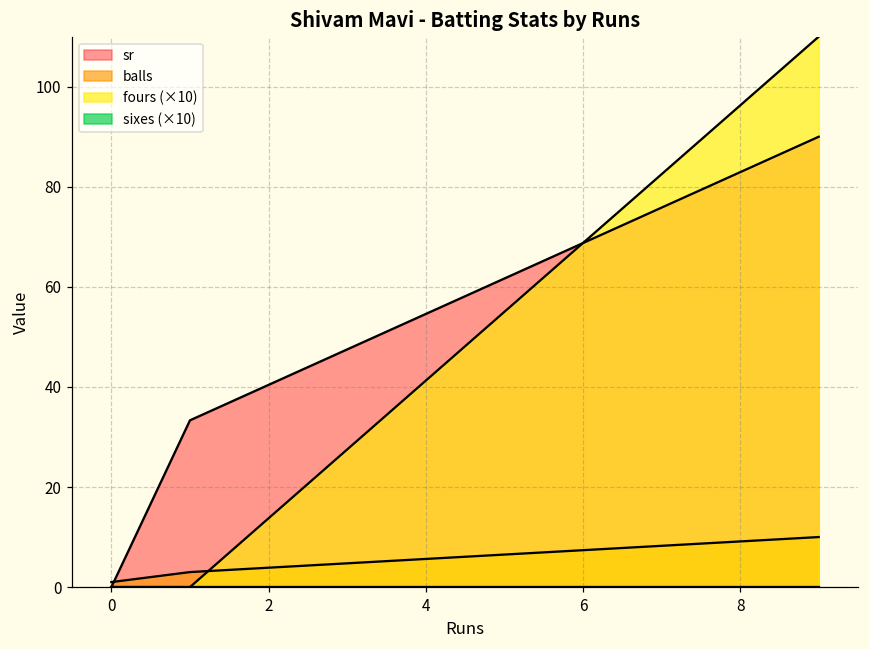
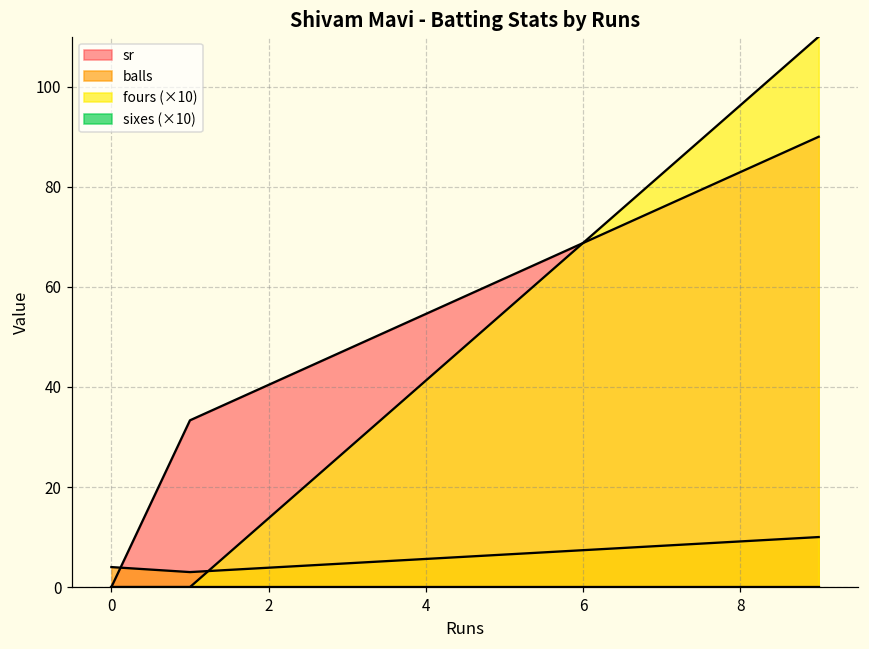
balls, 0: 1 -> 4
